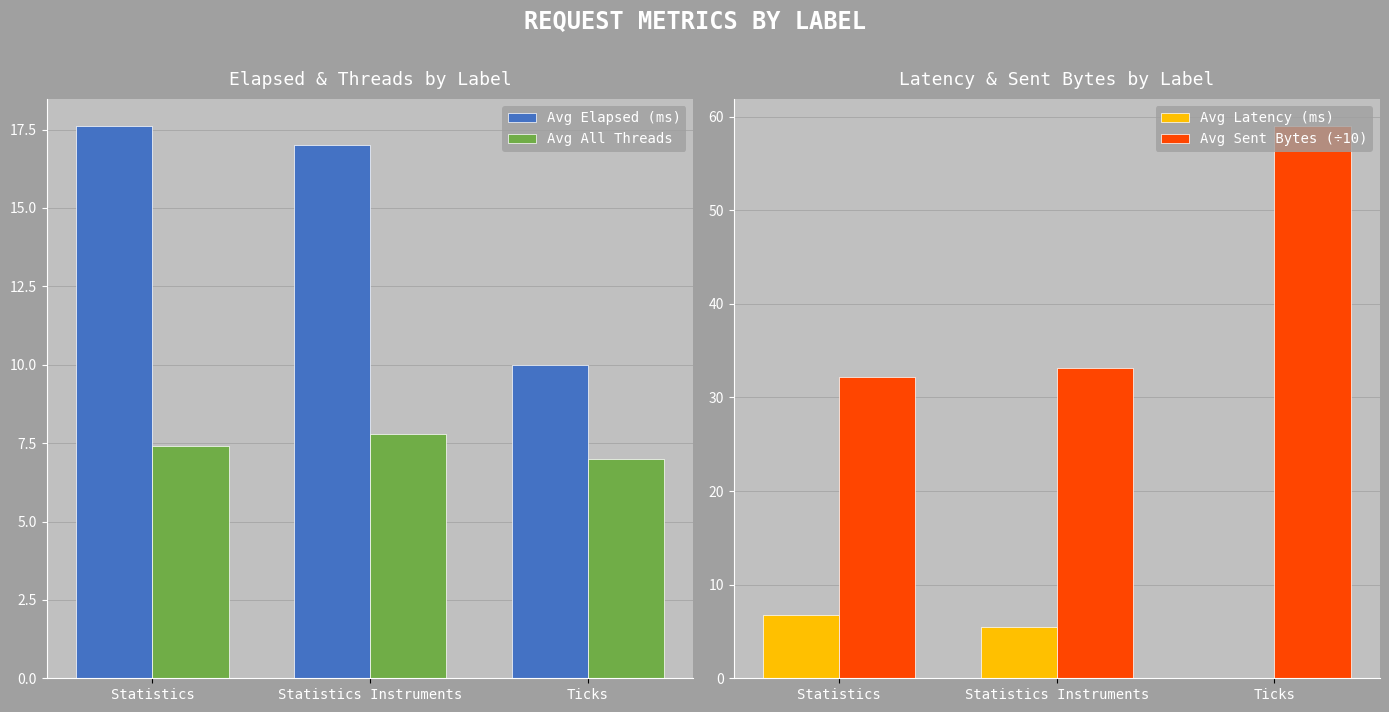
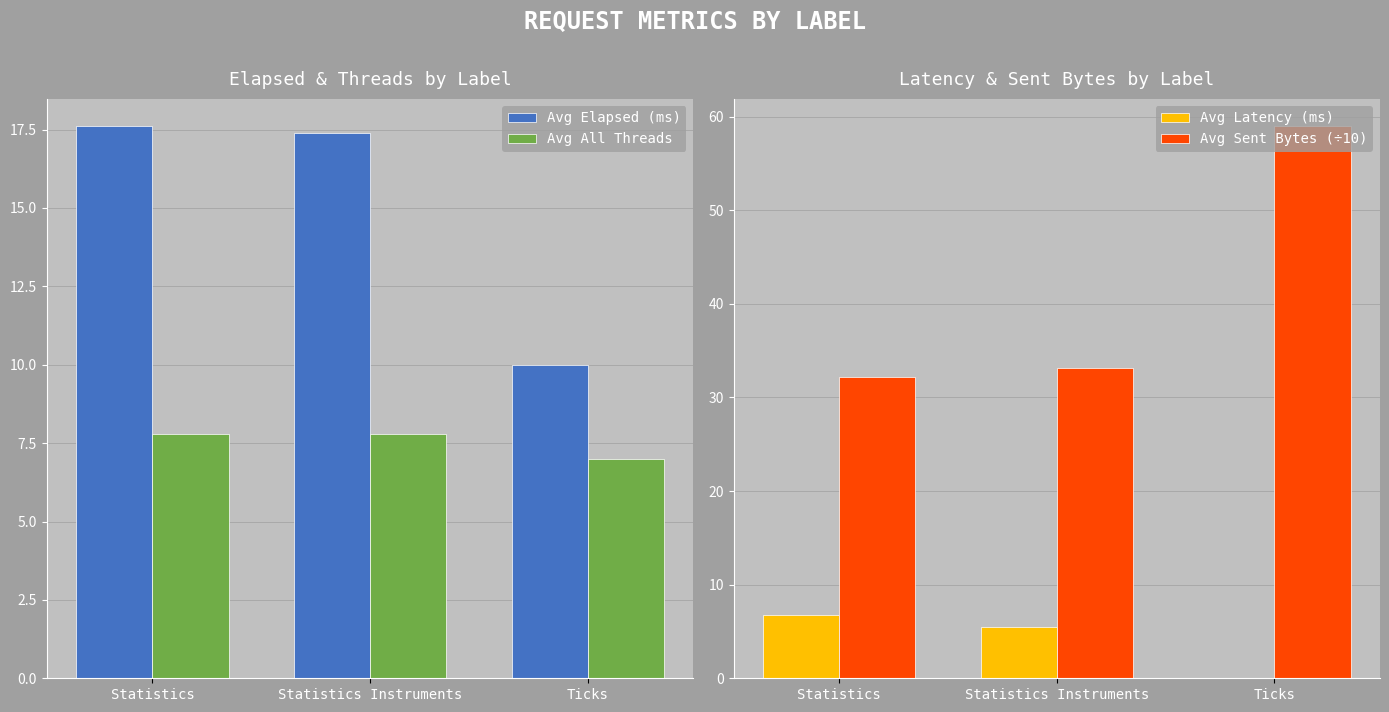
Elapsed & Threads by Label, Avg All Threads, Statistics: 7.4 -> 7.8
Elapsed & Threads by Label, Avg Elapsed (ms), Statistics Instruments: 17.0 -> 17.4
